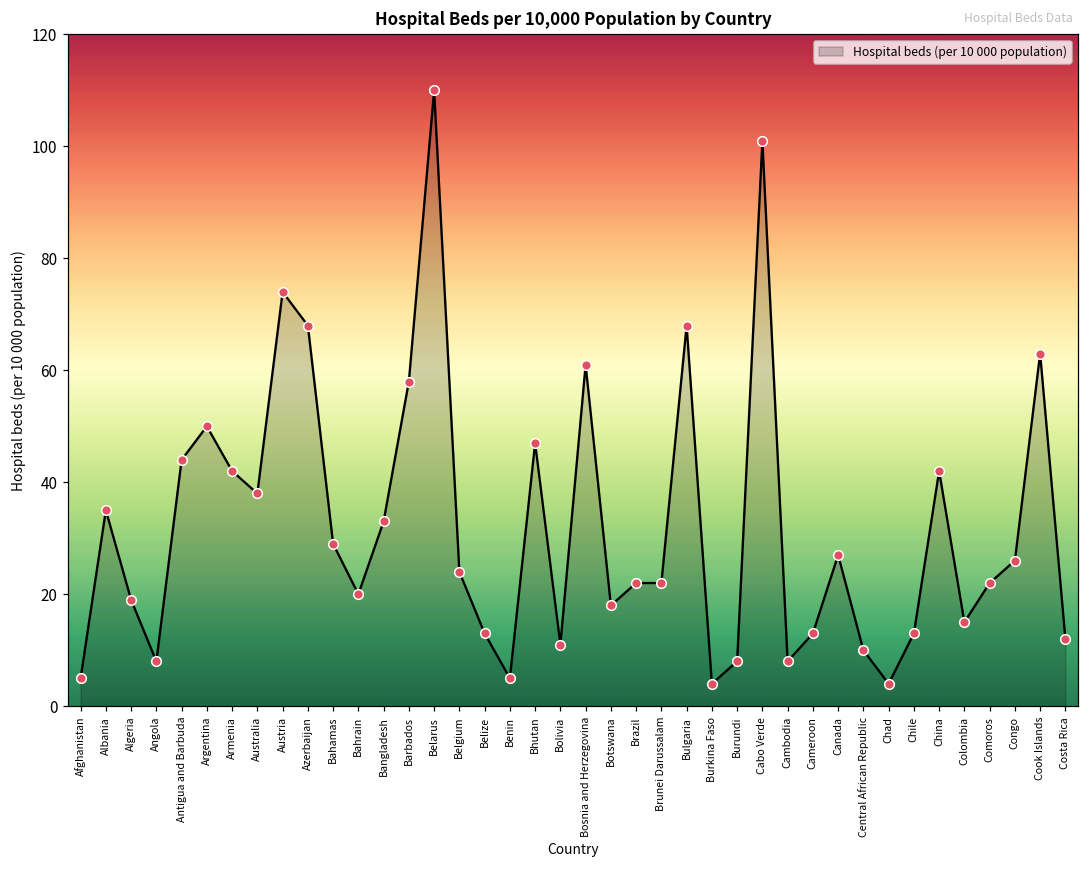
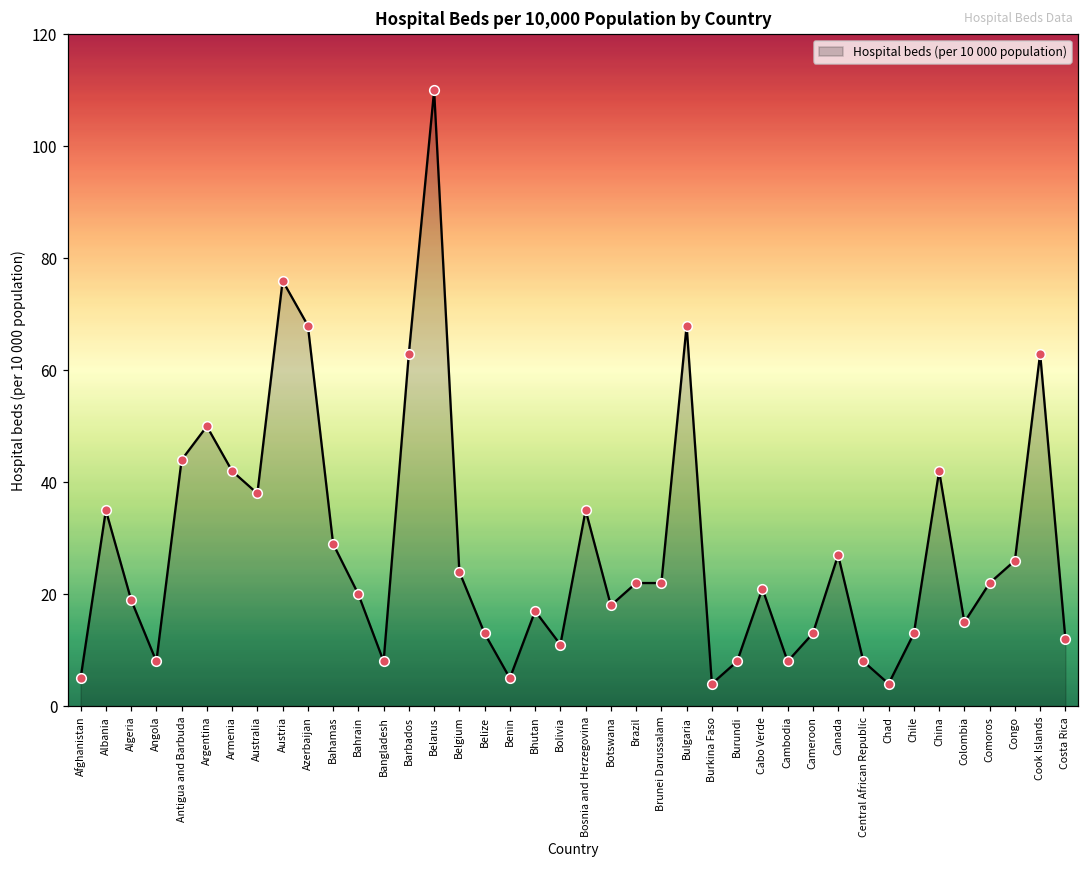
Austria: 74 -> 76
Bangladesh: 33 -> 8
Barbados: 58 -> 63
Bhutan: 47 -> 17
Bosnia and Herzegovina: 61 -> 35
Cabo Verde: 101 -> 21
Central African Republic: 10 -> 8
